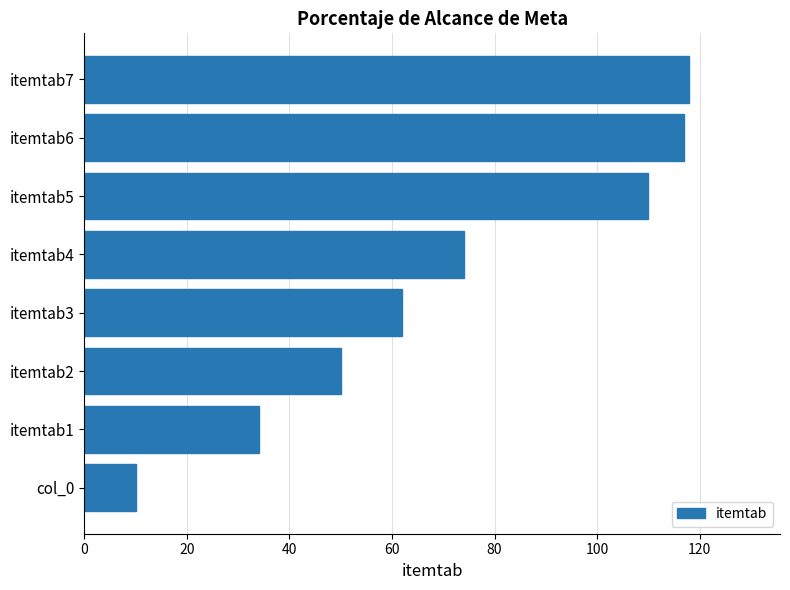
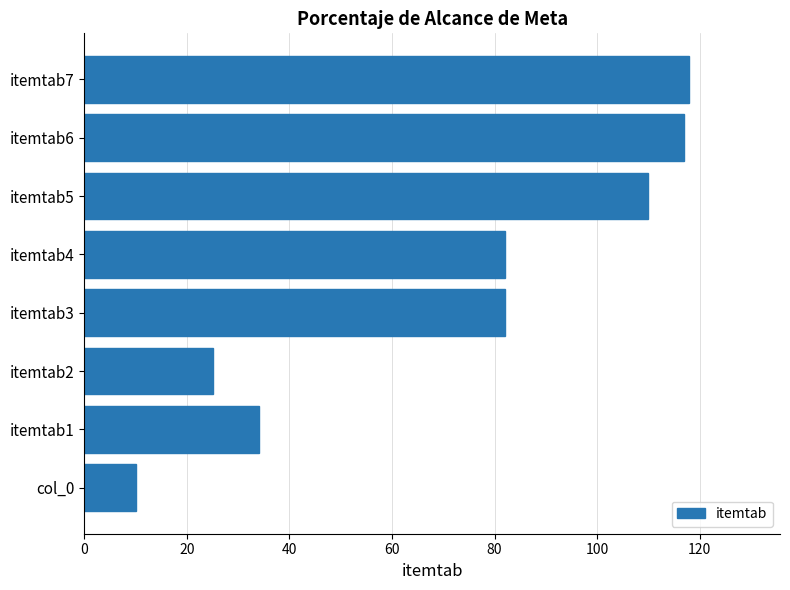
itemtab4: 74 -> 82
itemtab3: 62 -> 82
itemtab2: 50 -> 25
